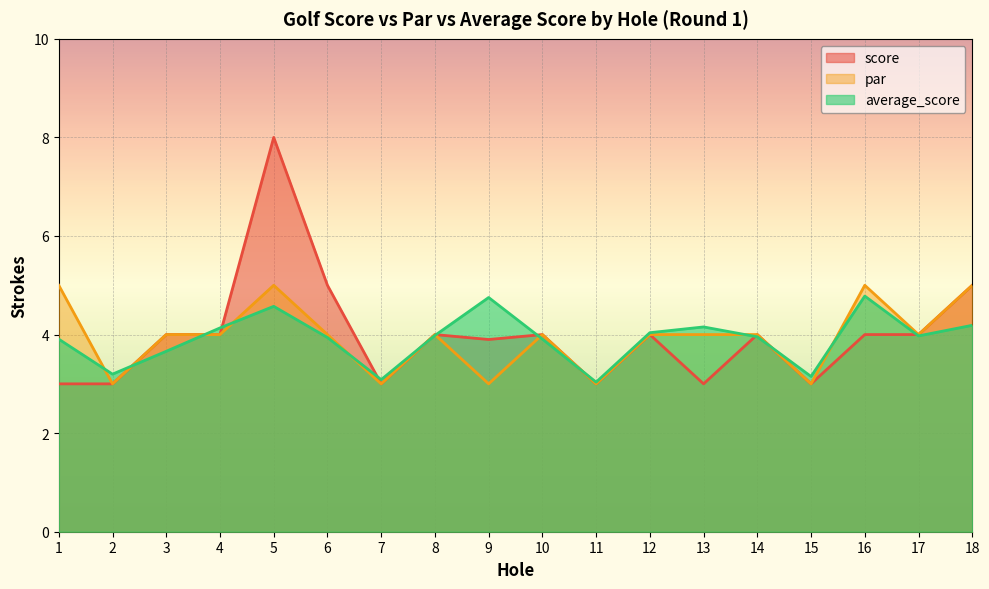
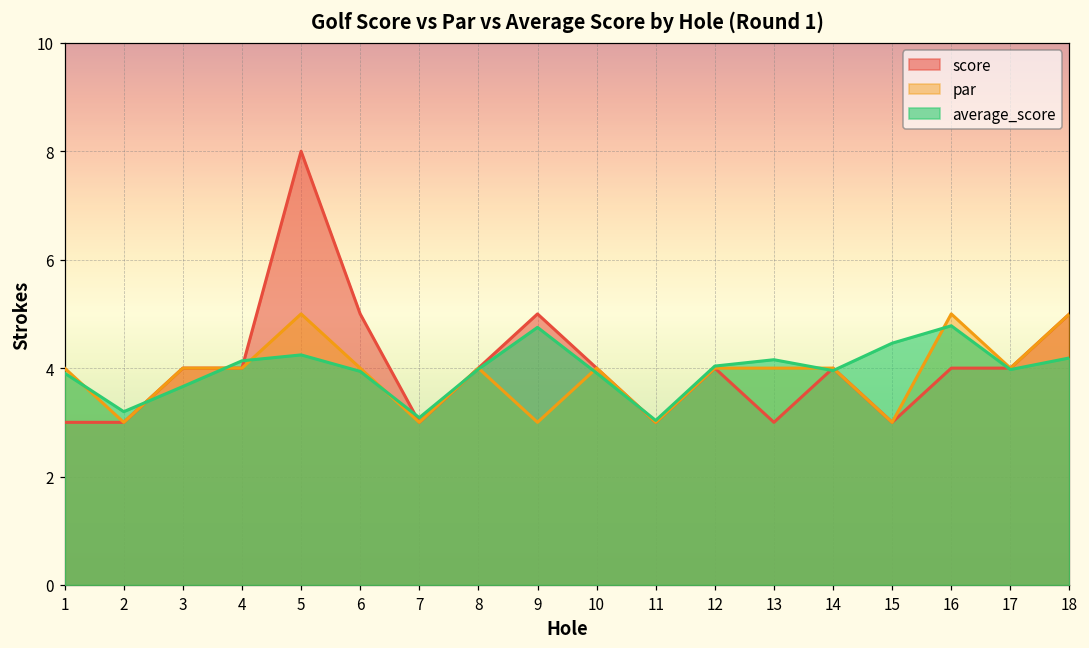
par, 1: 5 -> 4
average_score, 5: 4.6 -> 4.2
score, 9: 3.9 -> 5.0
average_score, 15: 3.2 -> 4.5
